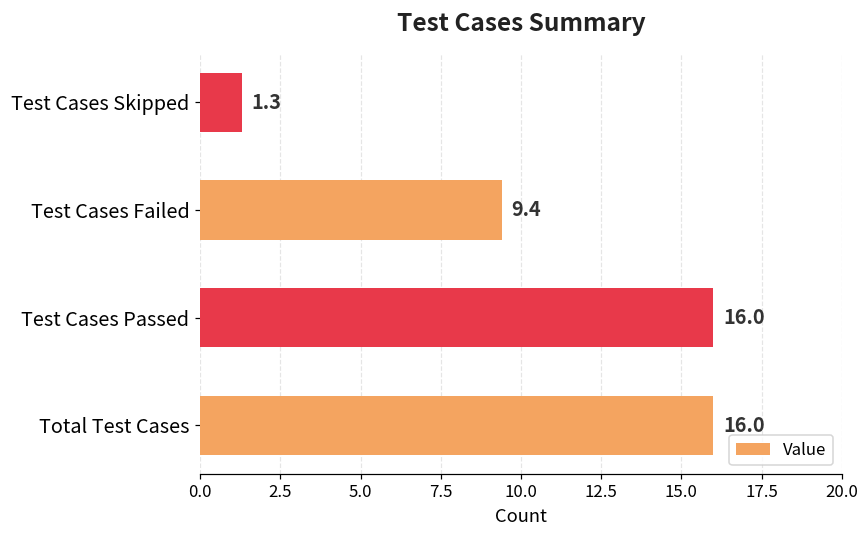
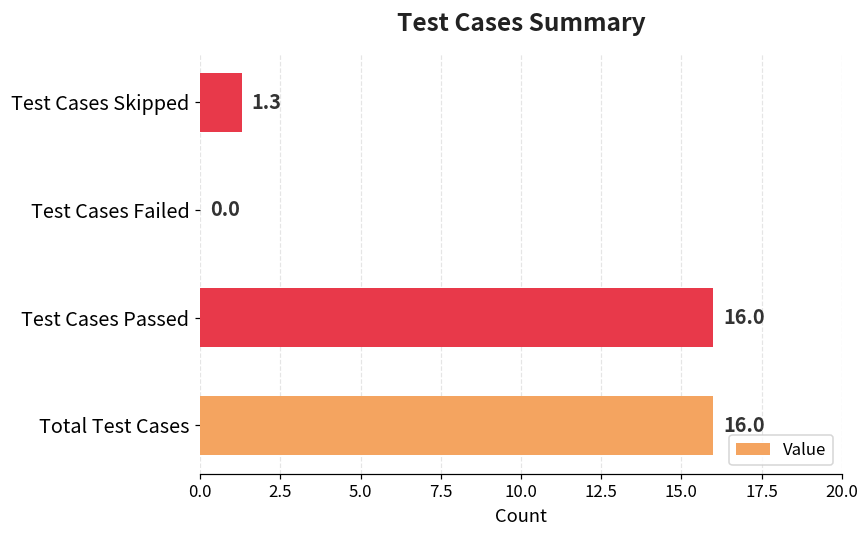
Test Cases Failed: 9.4 -> 0.0
